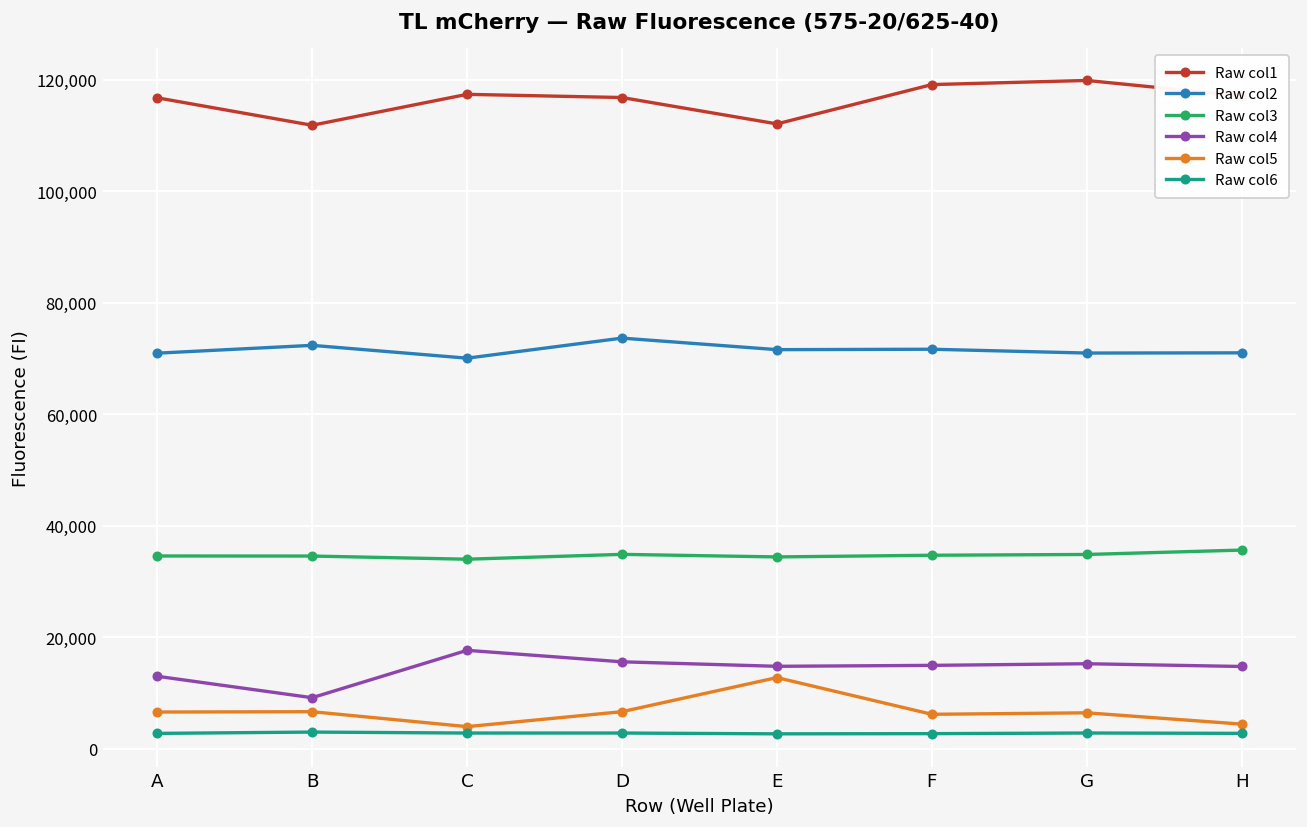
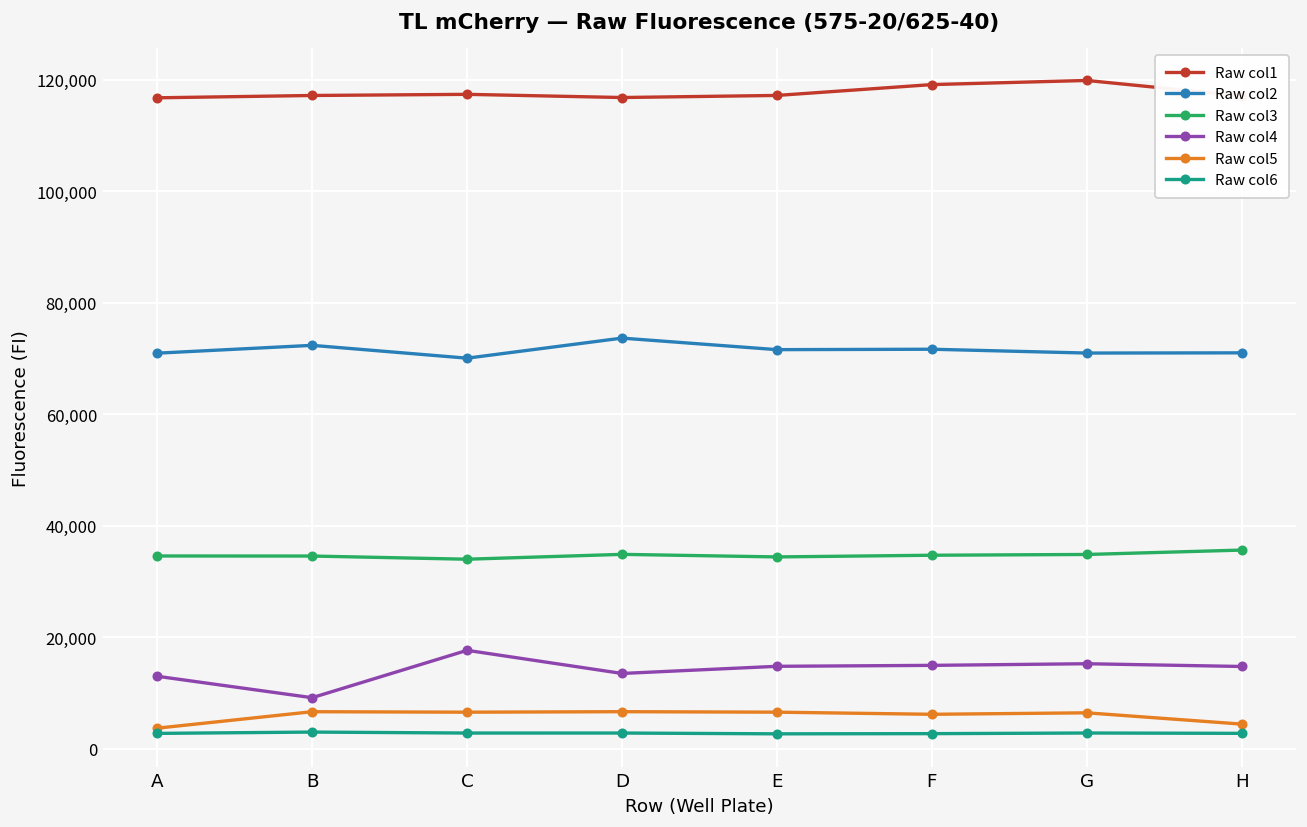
Raw col5, A: 7,000 -> 4,000
Raw col1, B: 112,000 -> 117,000
Raw col5, C: 4,000 -> 7,000
Raw col4, D: 16,000 -> 13,000
Raw col1, E: 112,000 -> 117,000
Raw col5, E: 13,000 -> 7,000
